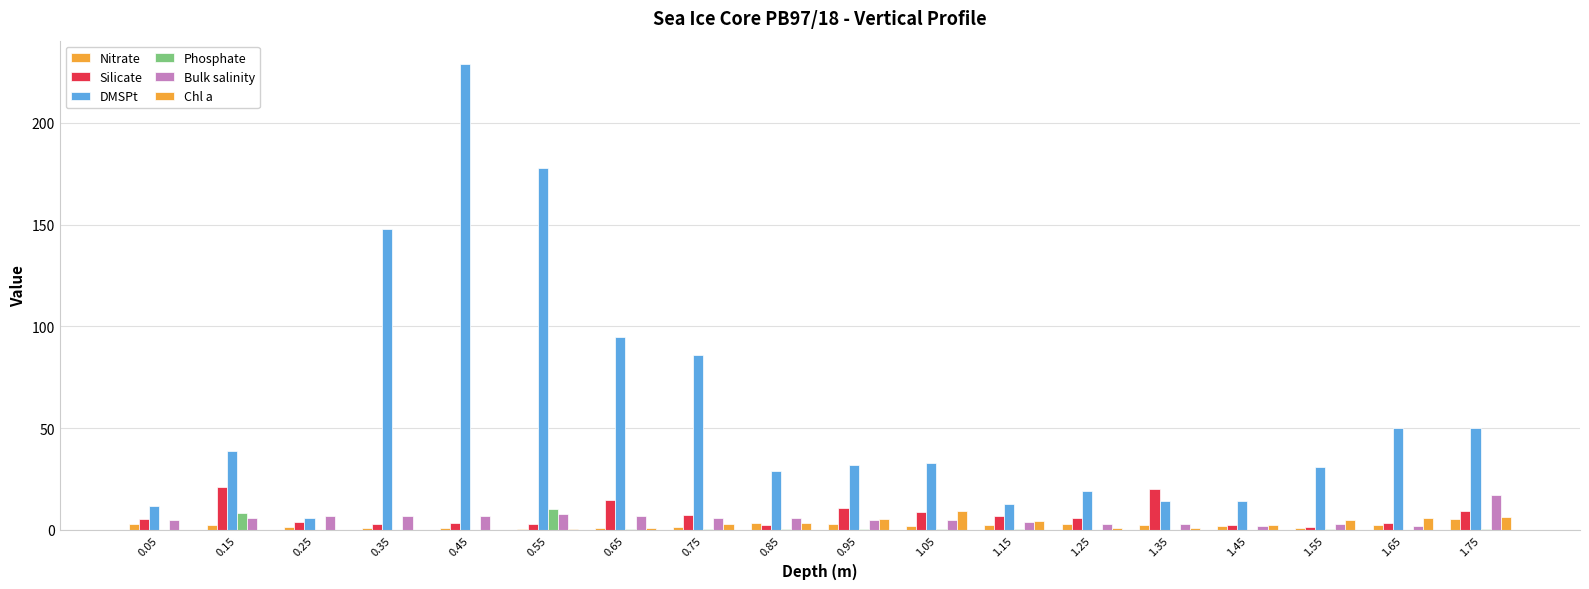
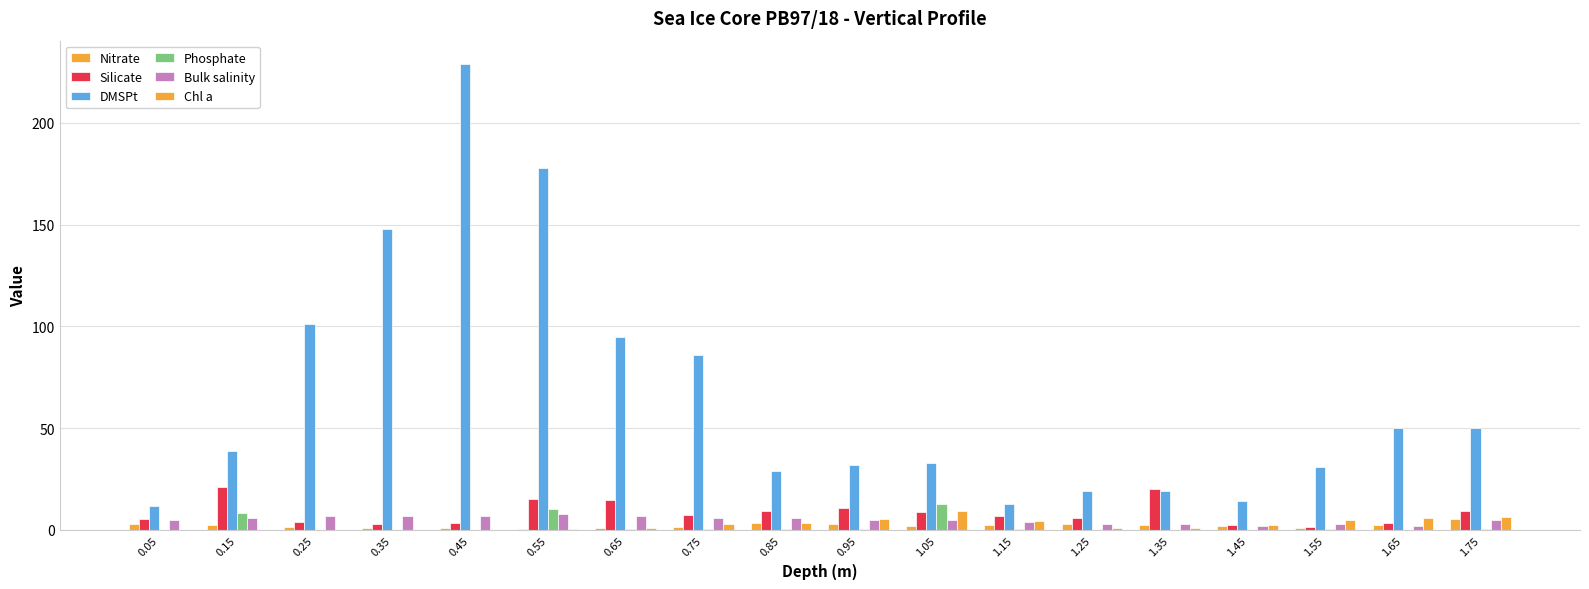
DMSPt, 0.25: 6 -> 101
Silicate, 0.55: 3 -> 15
Silicate, 0.85: 2 -> 10
Phosphate, 1.05: 0 -> 13
DMSPt, 1.35: 14 -> 19
Bulk salinity, 1.75: 17 -> 5
